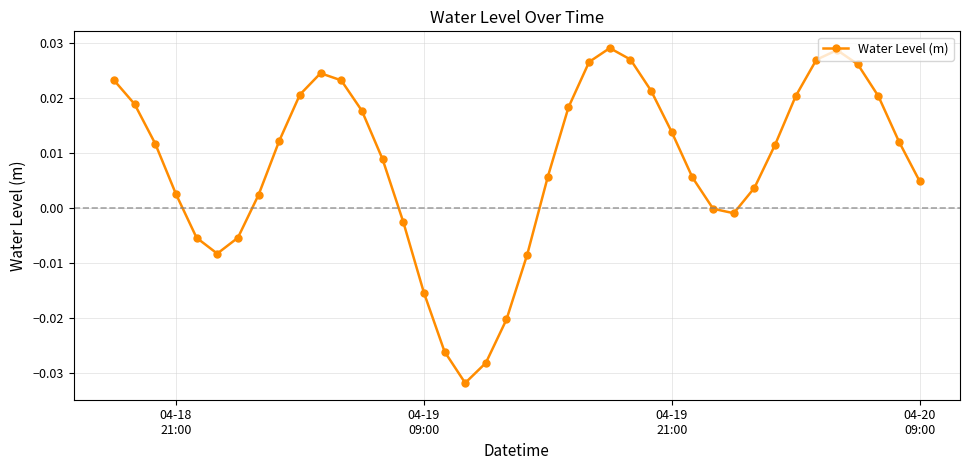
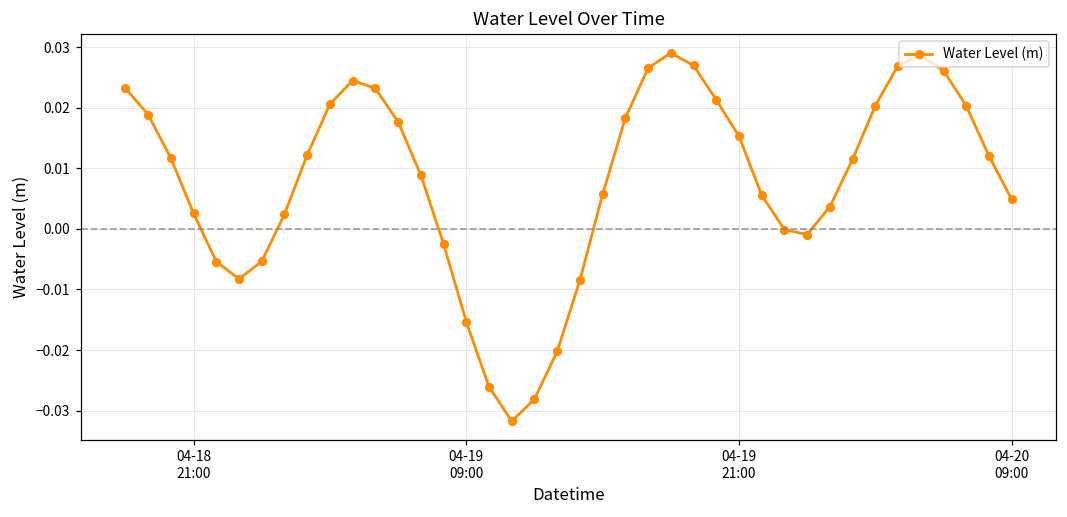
04-19 21:00: 0.014 -> 0.015
